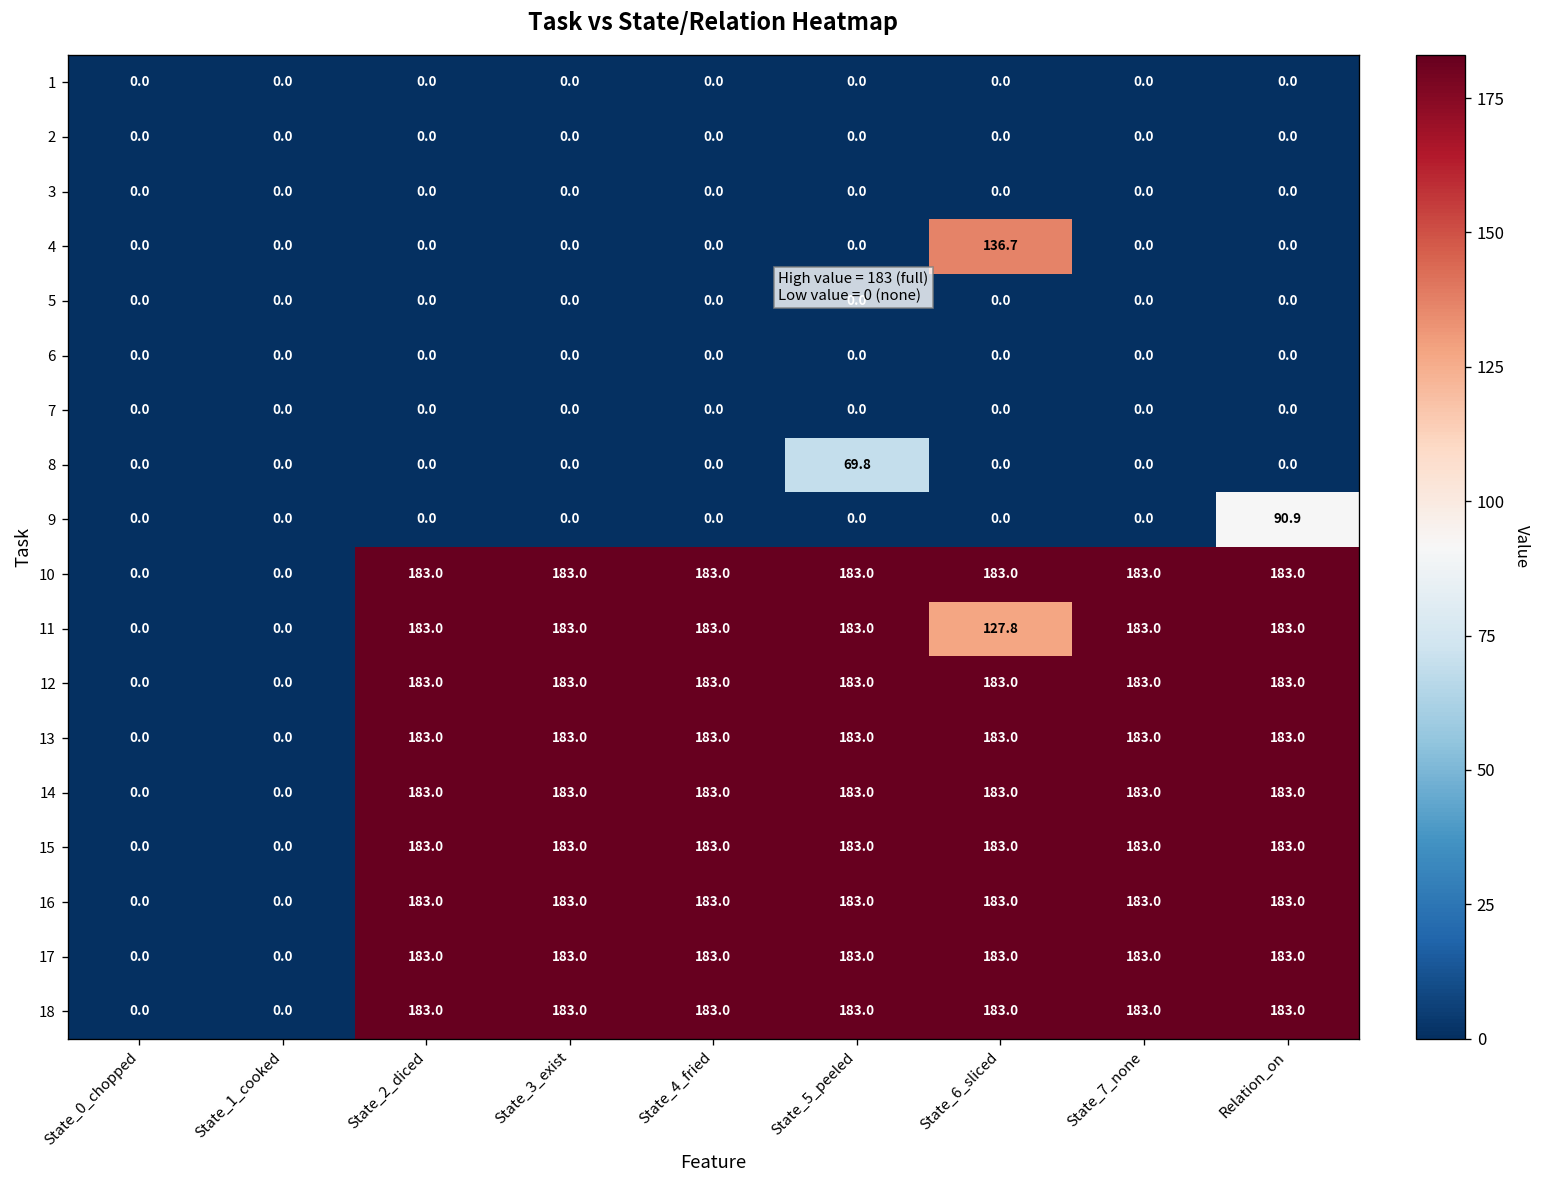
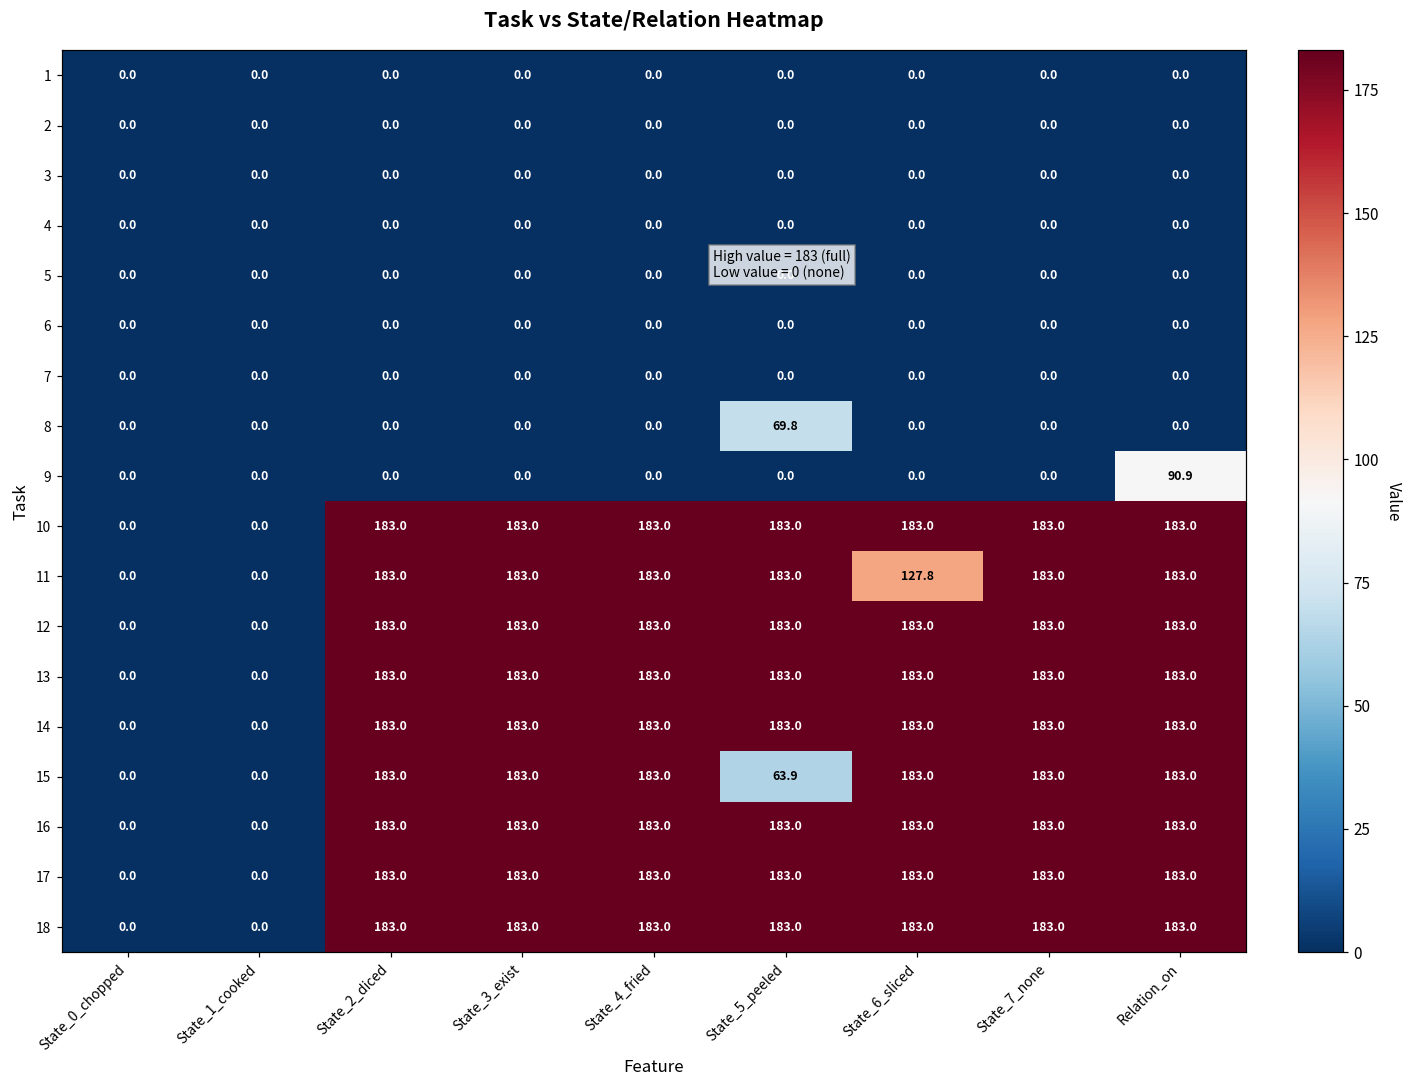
4, State_6_sliced: 136.7 -> 0.0
15, State_5_peeled: 183.0 -> 63.9
